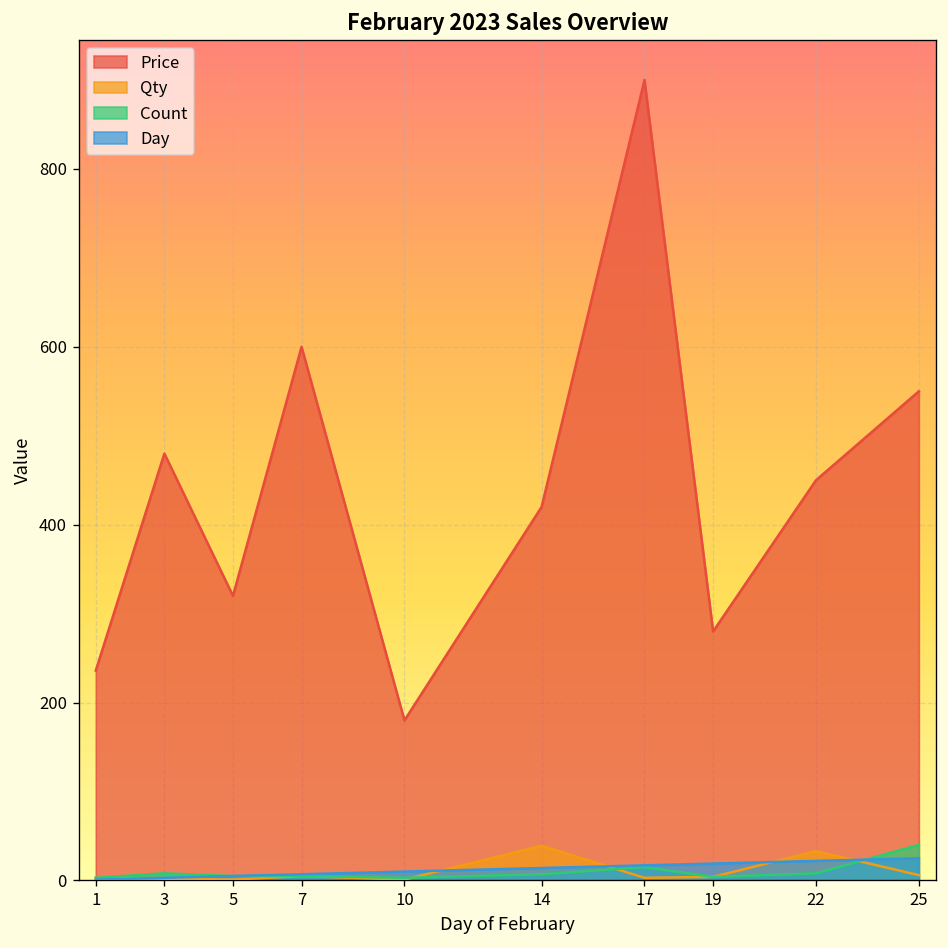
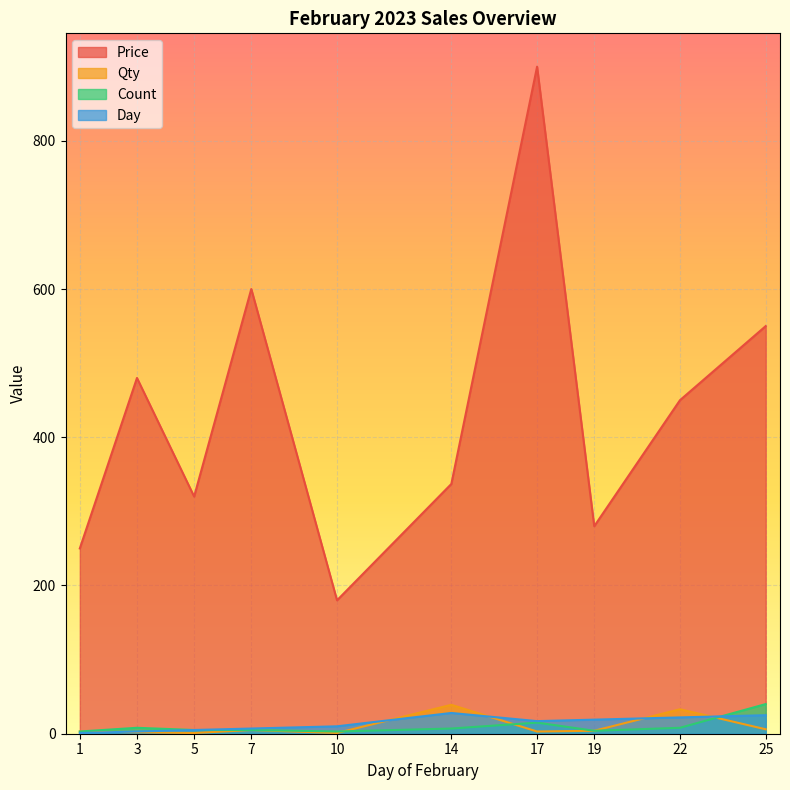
Price, 1: 240 -> 250
Price, 14: 420 -> 340
Day, 14: 10 -> 30
